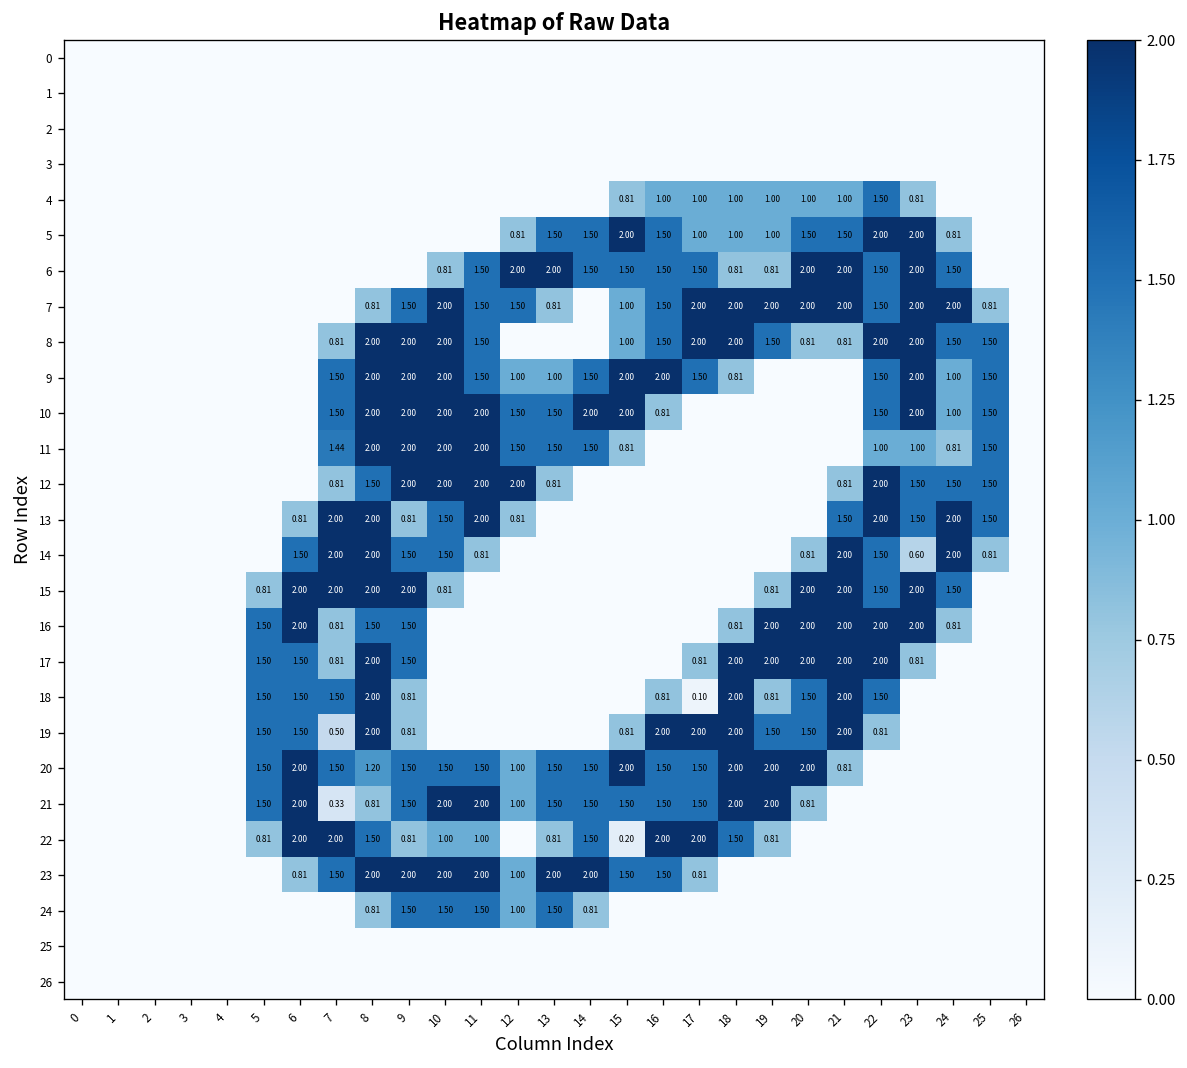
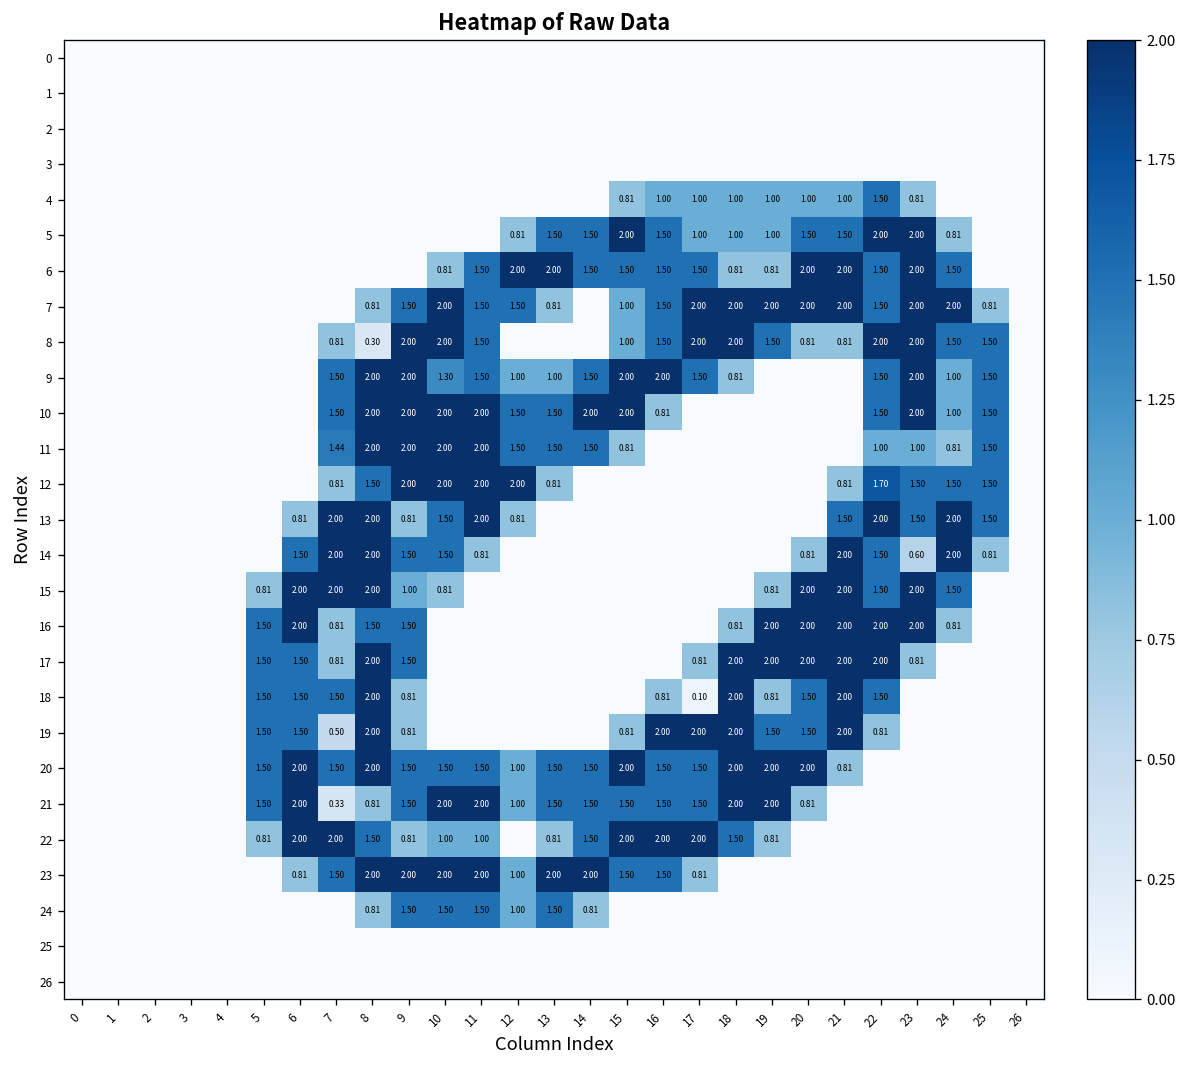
8, 8: 2.00 -> 0.30
9, 10: 2.00 -> 1.30
12, 22: 2.00 -> 1.70
15, 9: 2.00 -> 1.00
20, 8: 1.20 -> 2.00
22, 15: 0.20 -> 2.00
